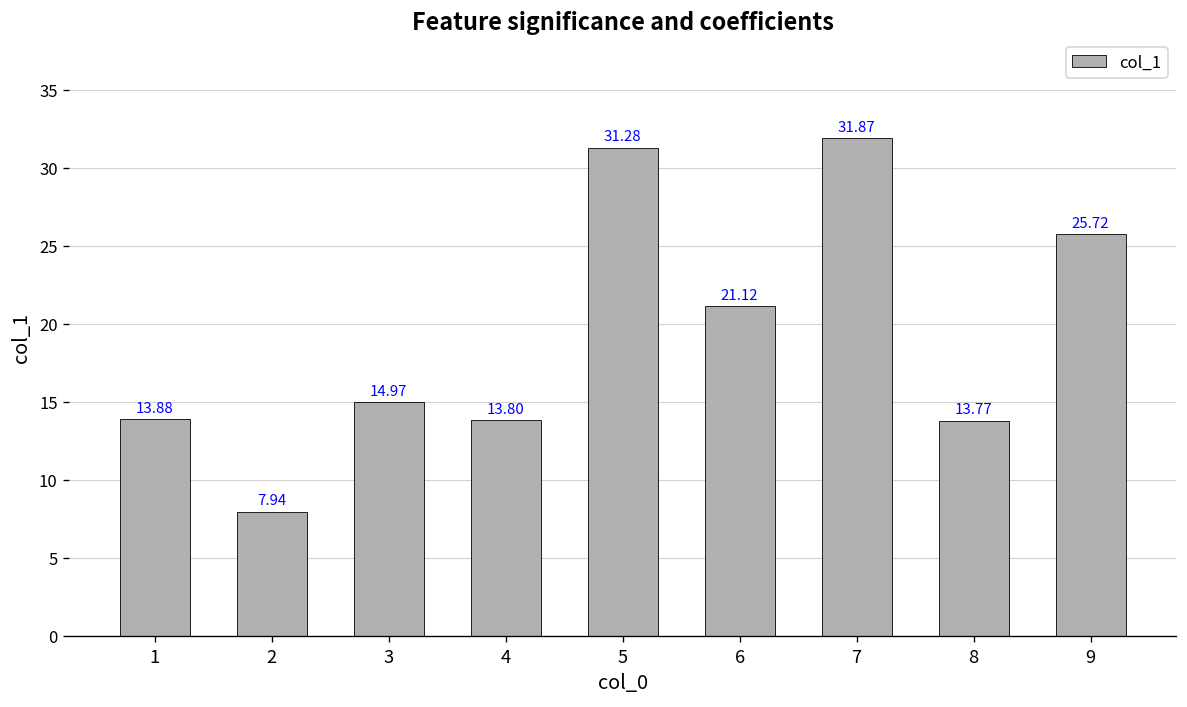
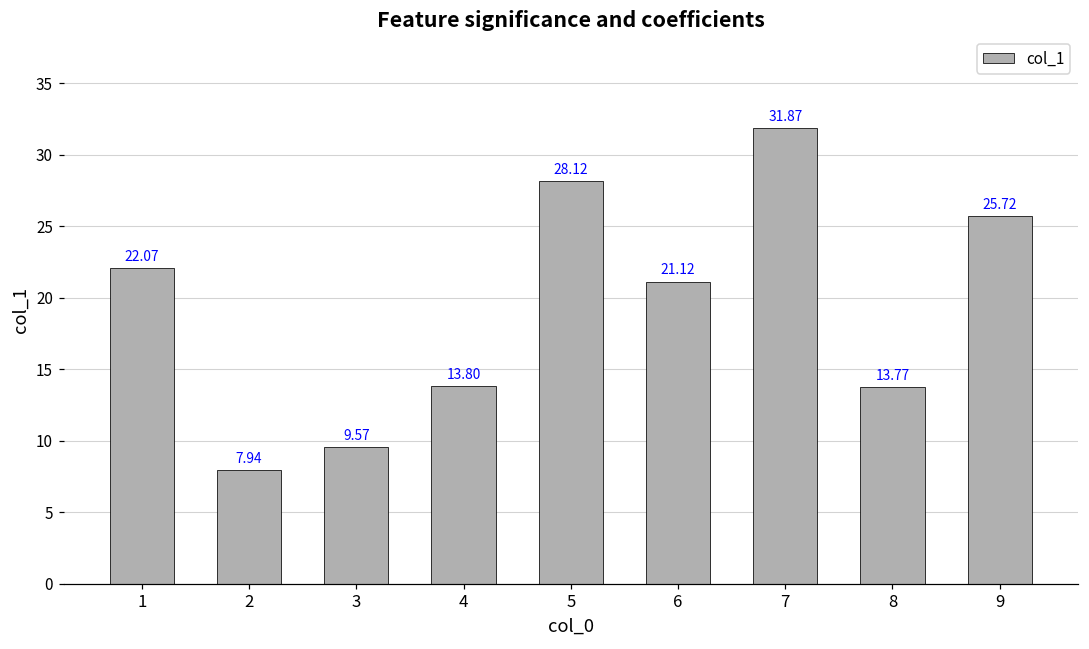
1: 13.88 -> 22.07
3: 14.97 -> 9.57
5: 31.28 -> 28.12
